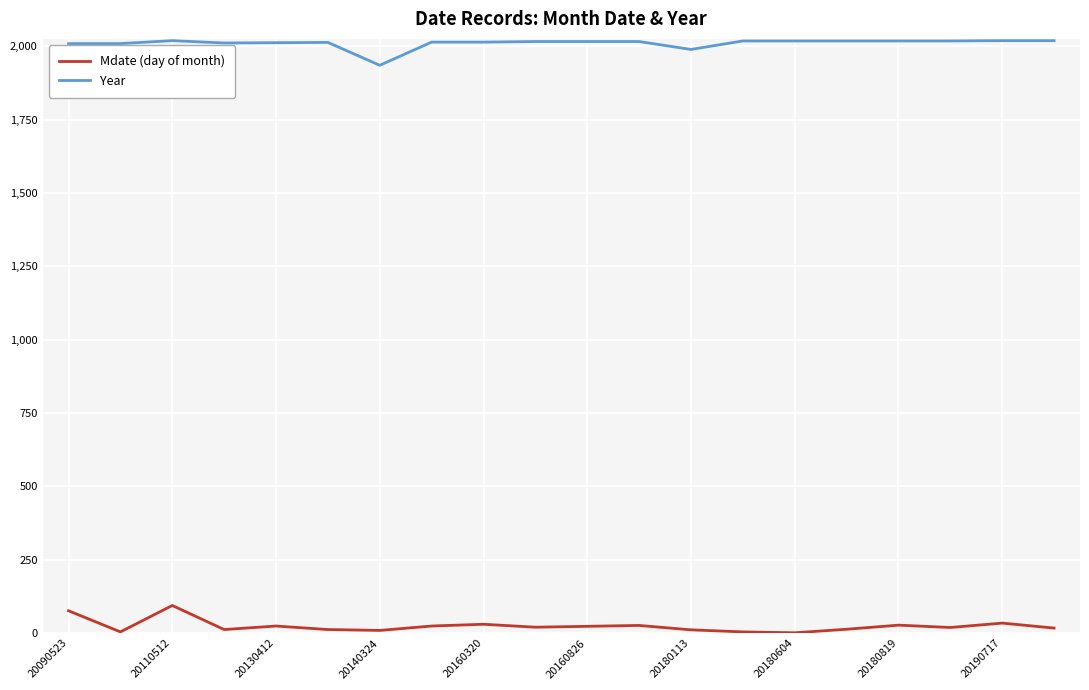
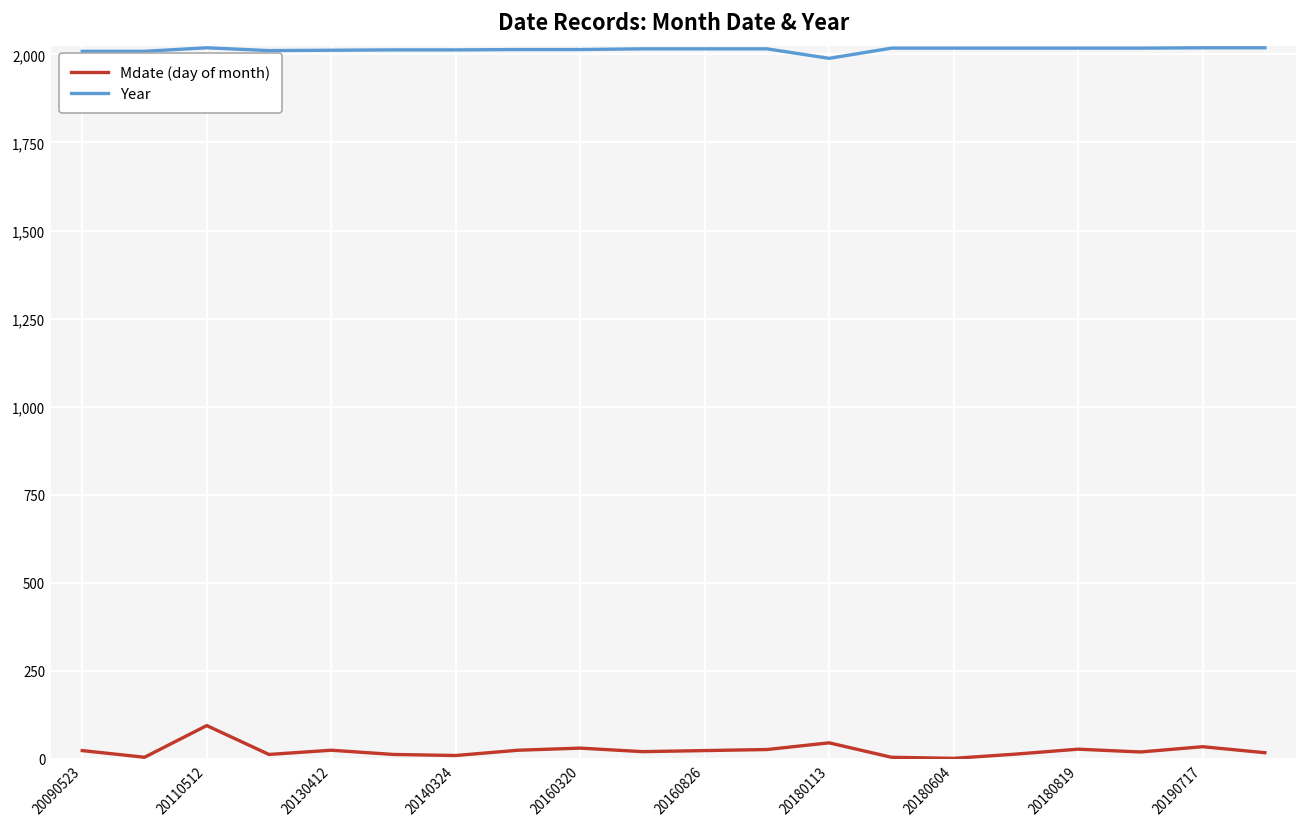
Mdate (day of month), 20090523: 80 -> 20
Year, 20140324: 1,940 -> 2,010
Mdate (day of month), 20180113: 10 -> 50
